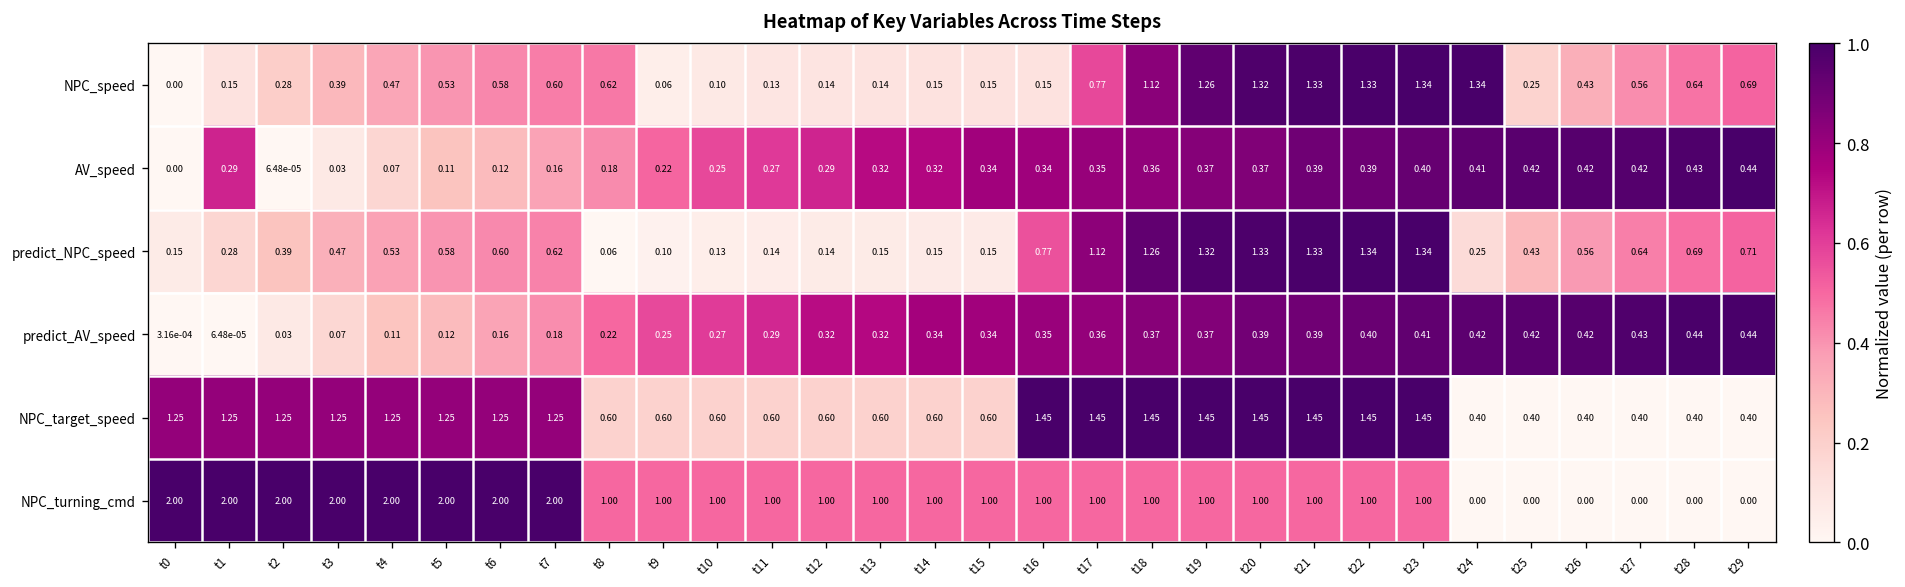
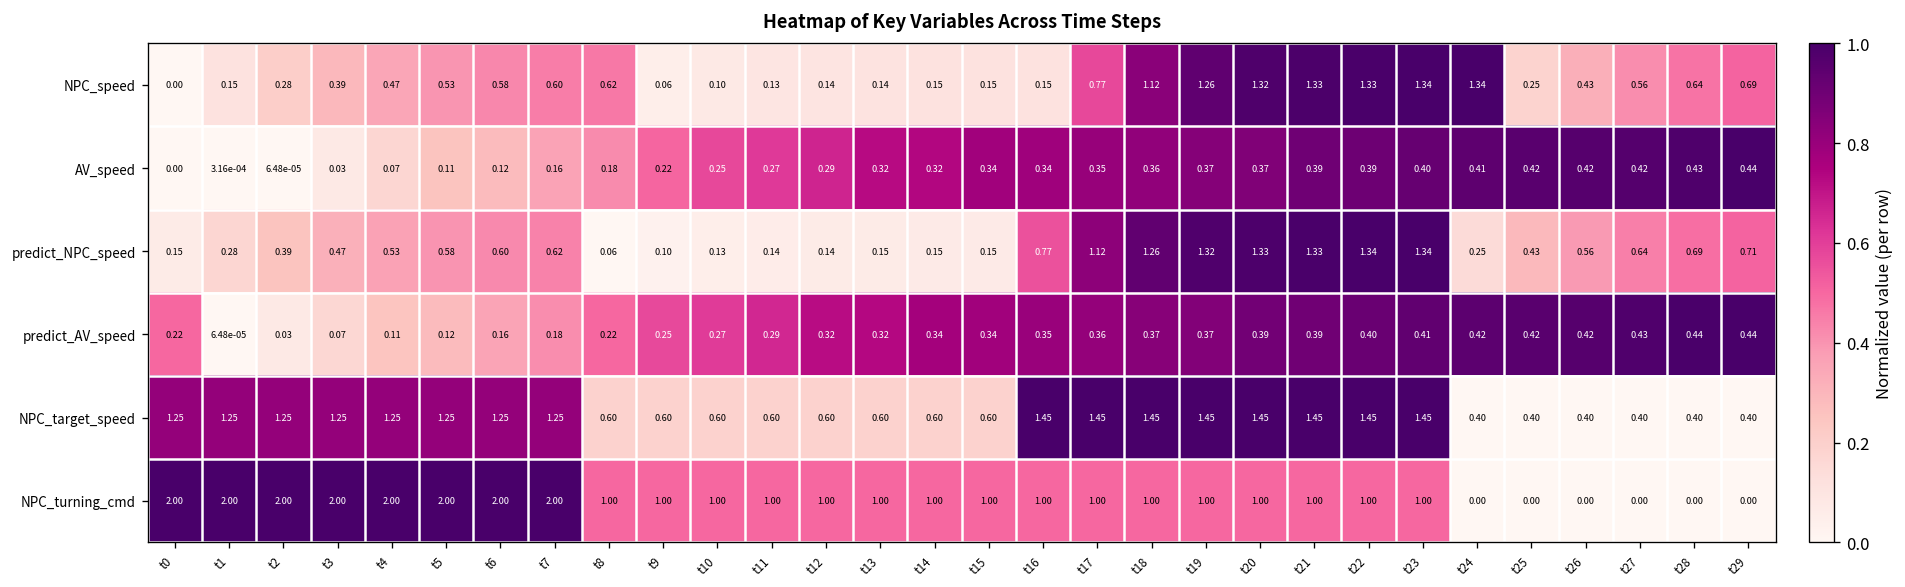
AV_speed, t1: 0.29 -> 3.16e-04
predict_AV_speed, t0: 3.16e-04 -> 0.22
